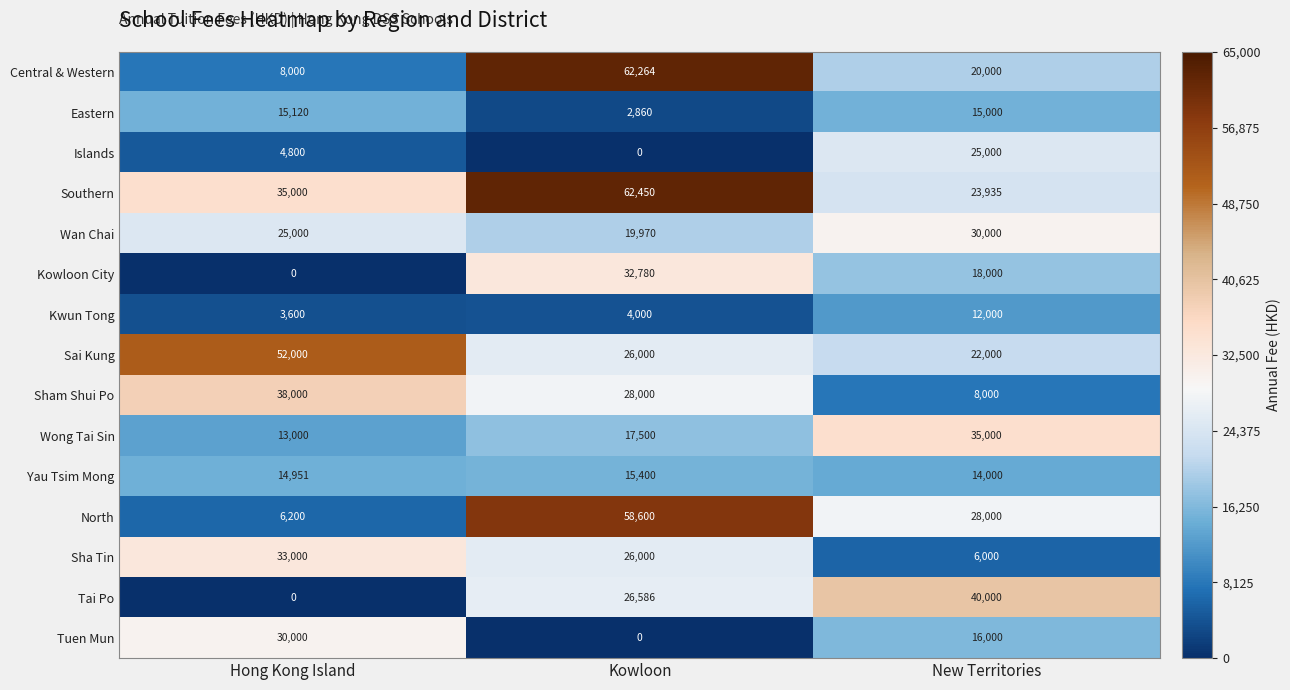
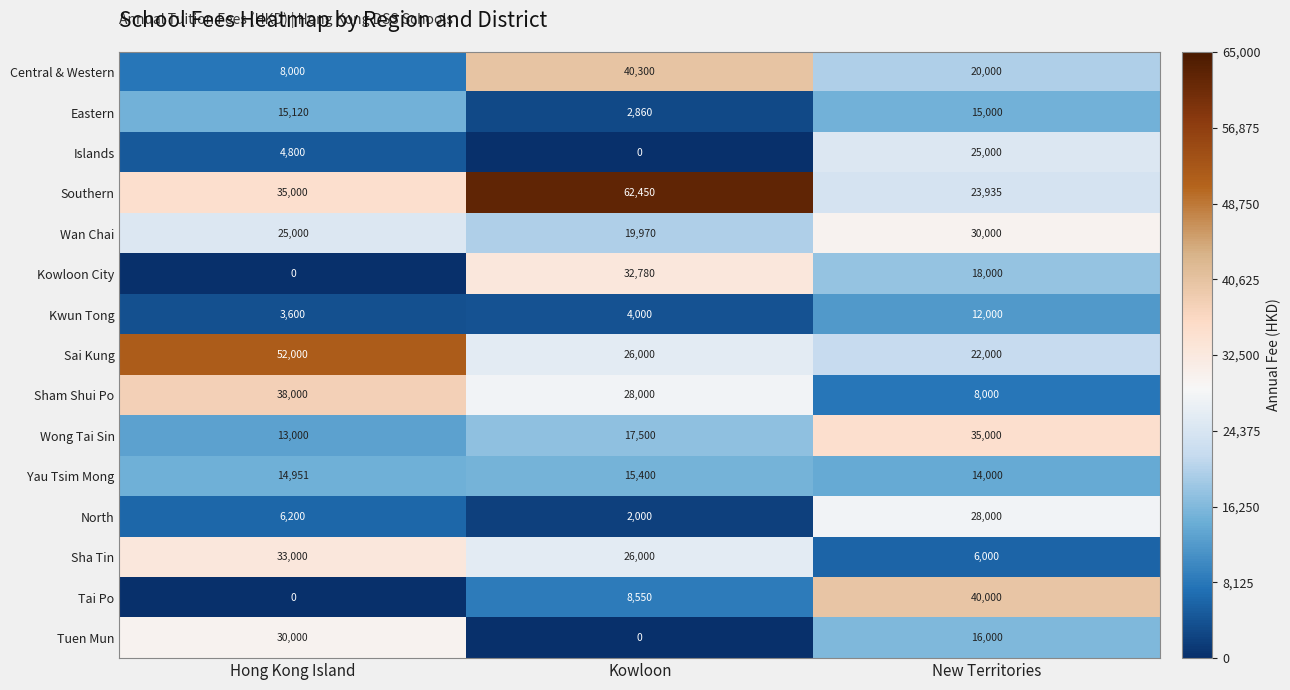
Central & Western, Kowloon: 62,264 -> 40,300
North, Kowloon: 58,600 -> 2,000
Tai Po, Kowloon: 26,586 -> 8,550
